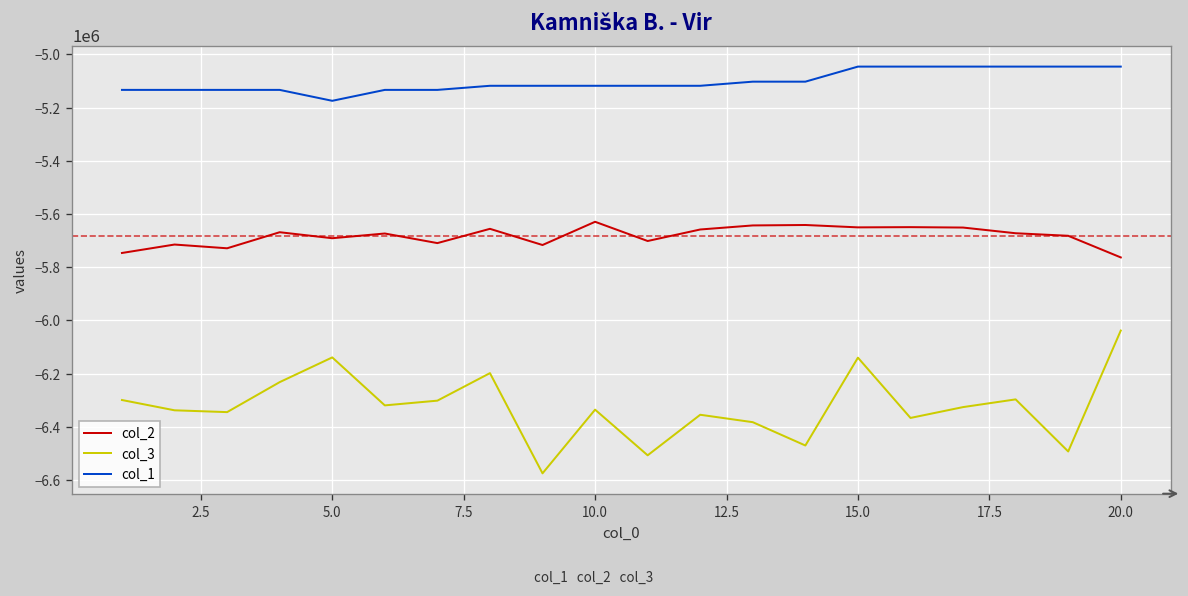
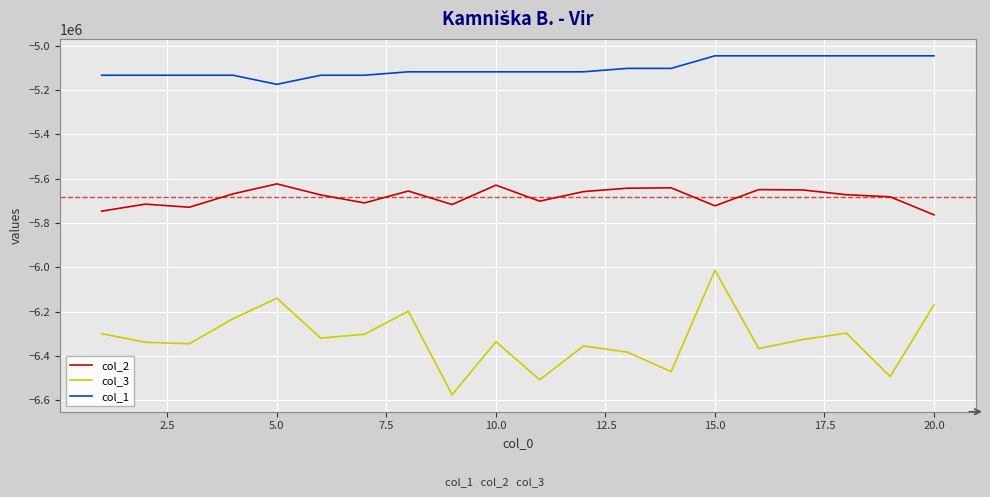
col_2, 5.0: -5690000 -> -5620000
col_2, 15.0: -5650000 -> -5720000
col_3, 15.0: -6140000 -> -6010000
col_3, 20.0: -6040000 -> -6170000
